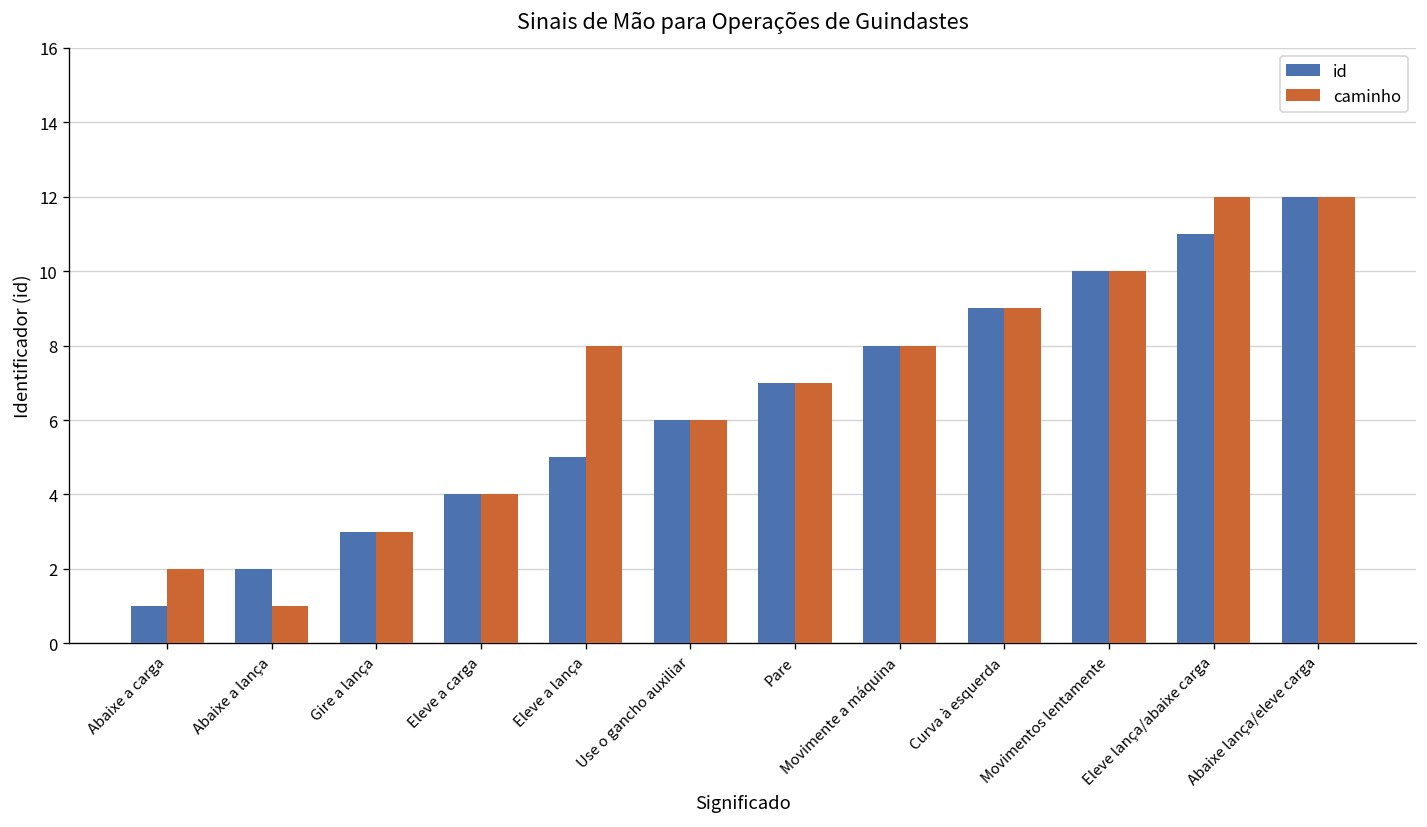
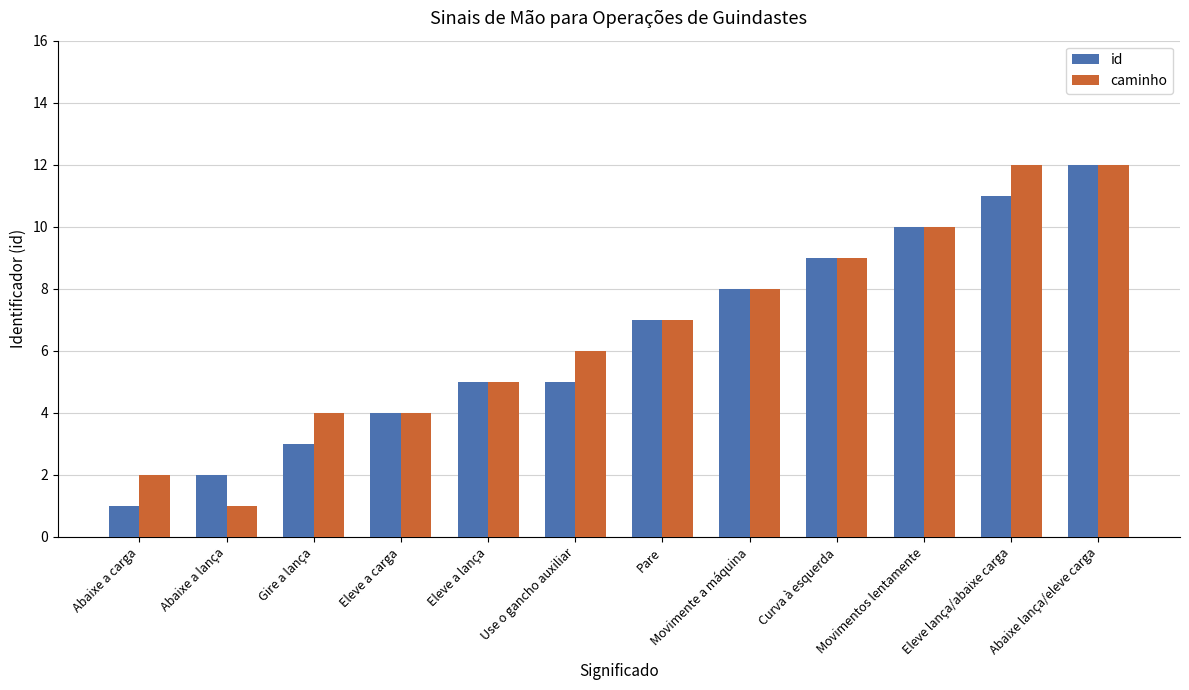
caminho, Gire a lança: 3 -> 4
caminho, Eleve a lança: 8 -> 5
id, Use o gancho auxiliar: 6 -> 5
